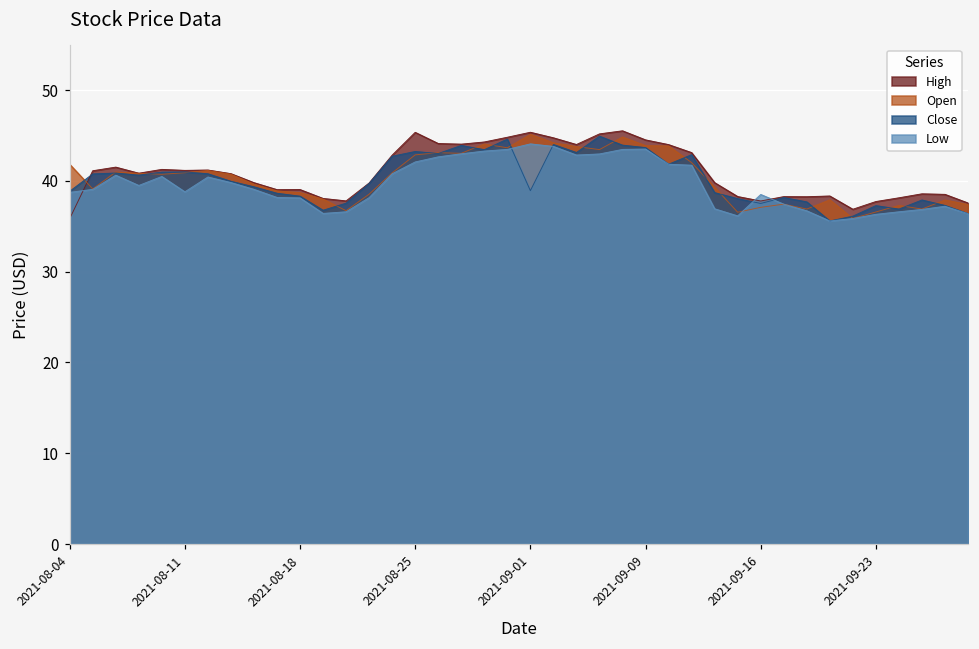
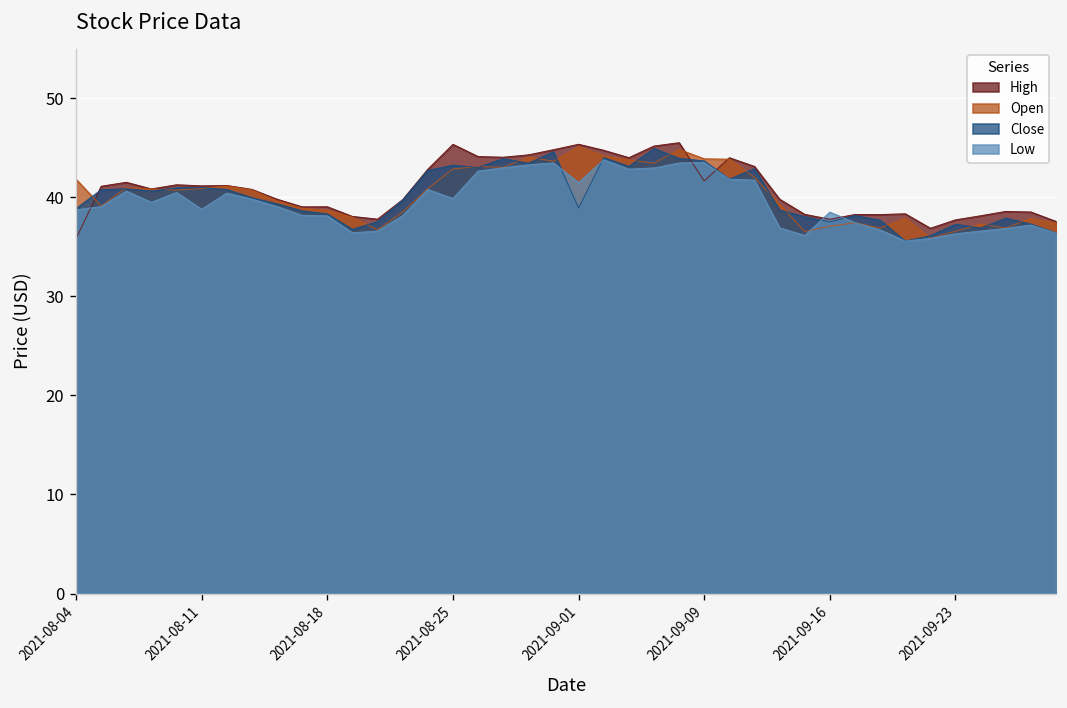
Low, 2021-08-25: 42 -> 40
Low, 2021-09-01: 44 -> 41
High, 2021-09-09: 45 -> 42
